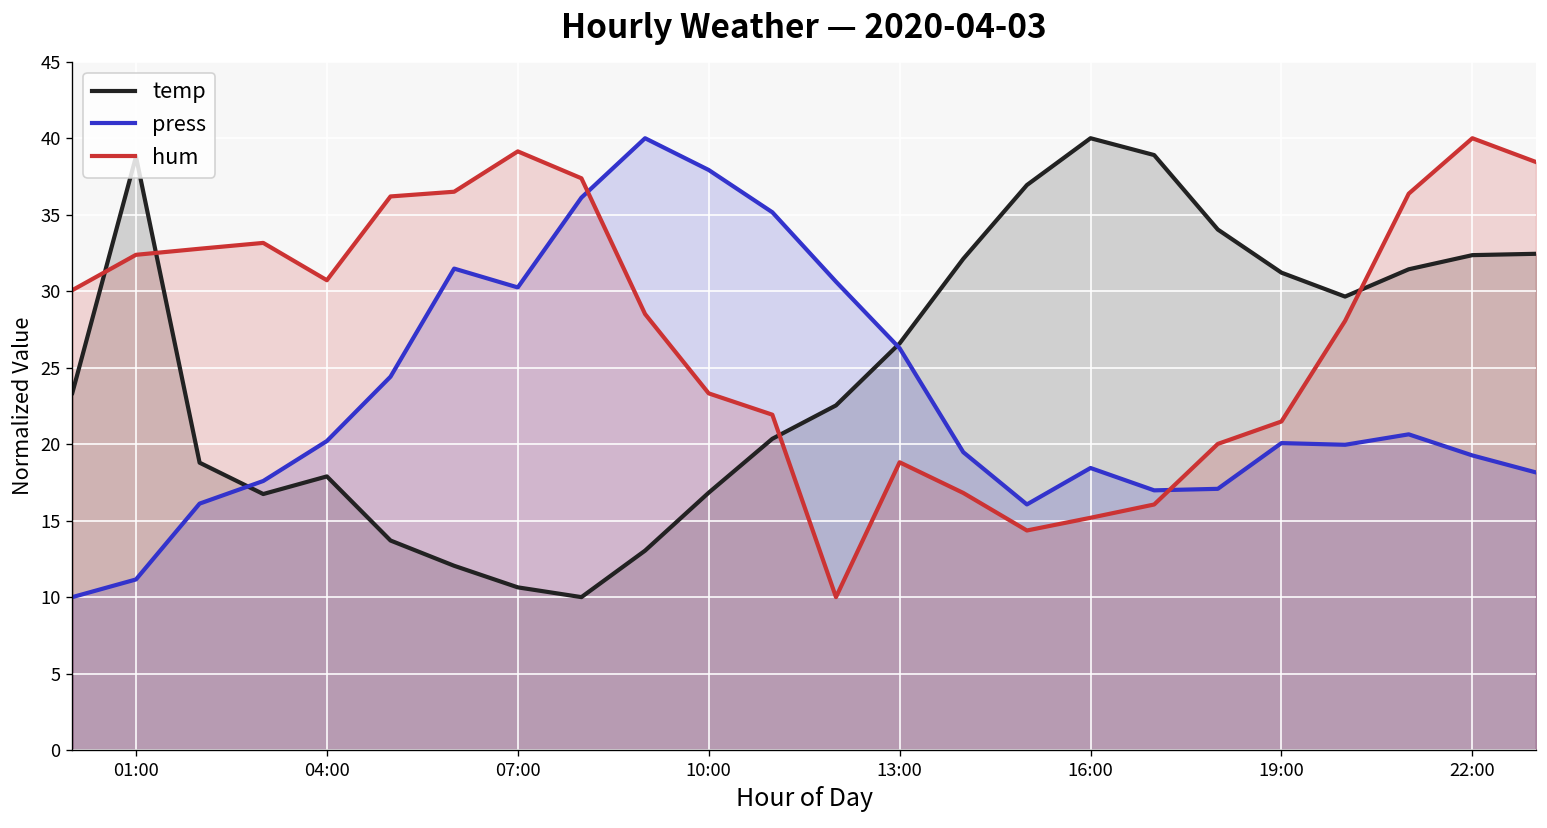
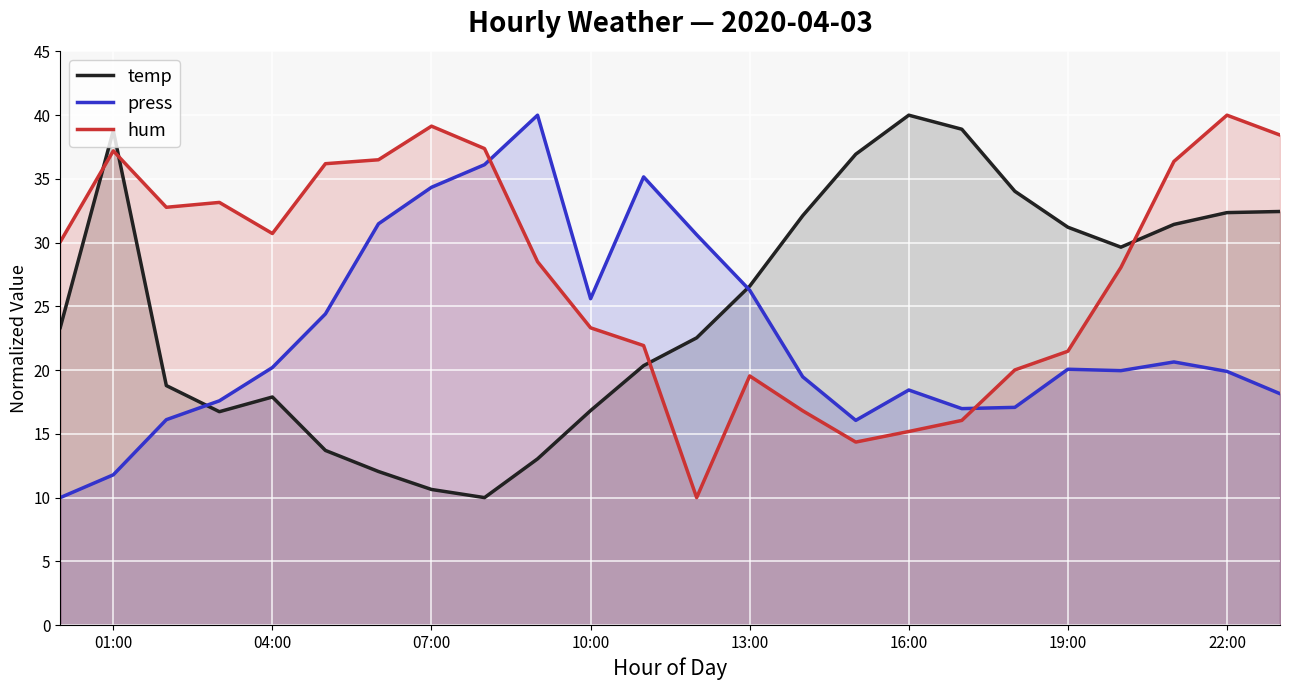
press, 01:00: 11.2 -> 11.8
hum, 01:00: 32.4 -> 37.2
press, 07:00: 30.2 -> 34.3
press, 10:00: 37.9 -> 25.6
hum, 13:00: 18.8 -> 19.5
press, 22:00: 19.3 -> 19.9
